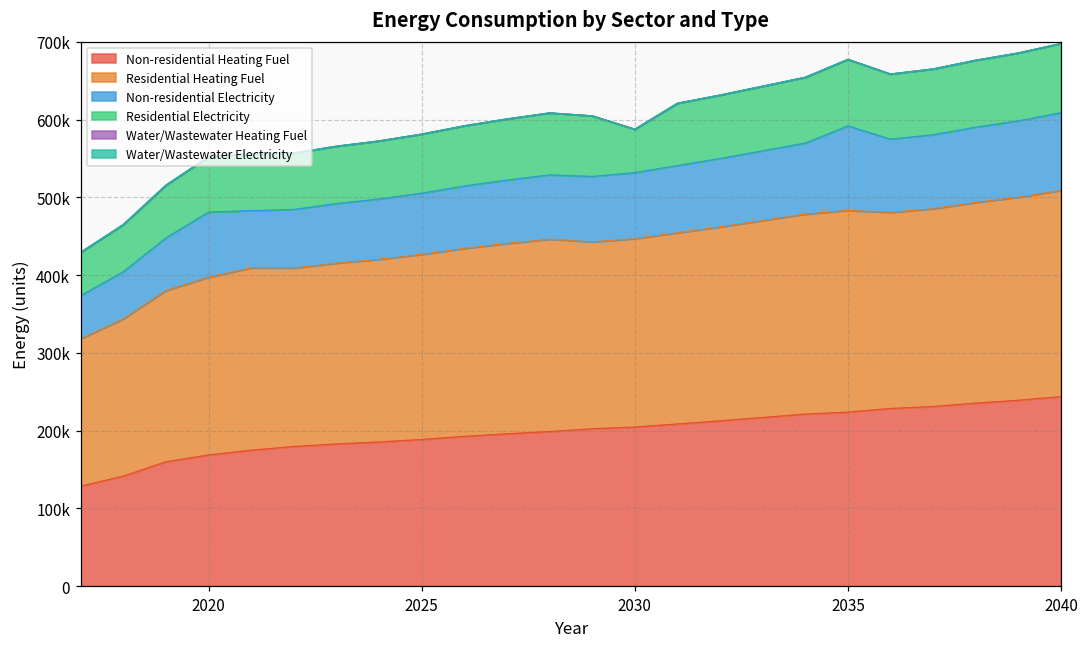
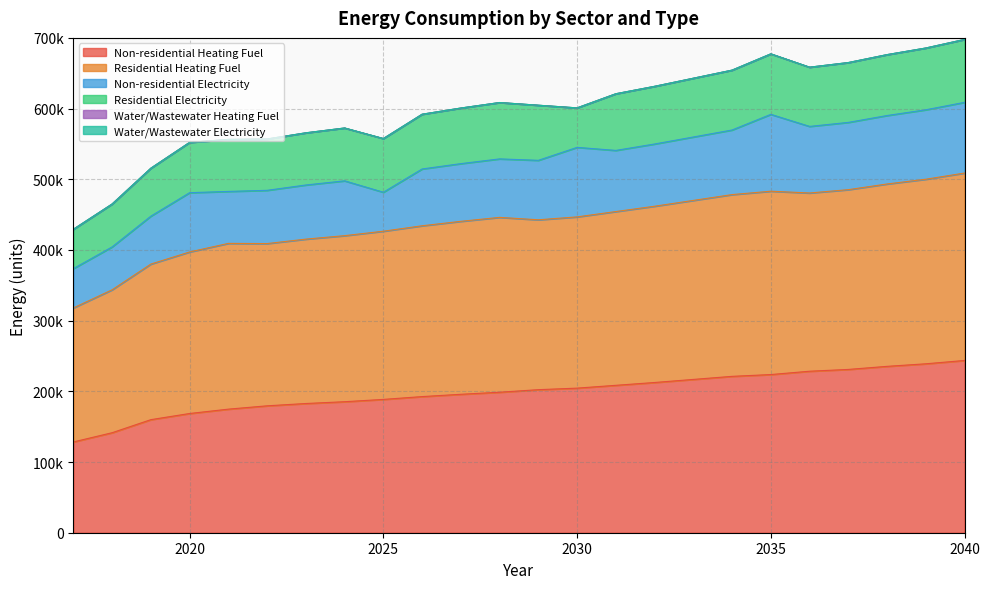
Non-residential Electricity, 2025: 80000 -> 60000
Non-residential Electricity, 2030: 80000 -> 100000
